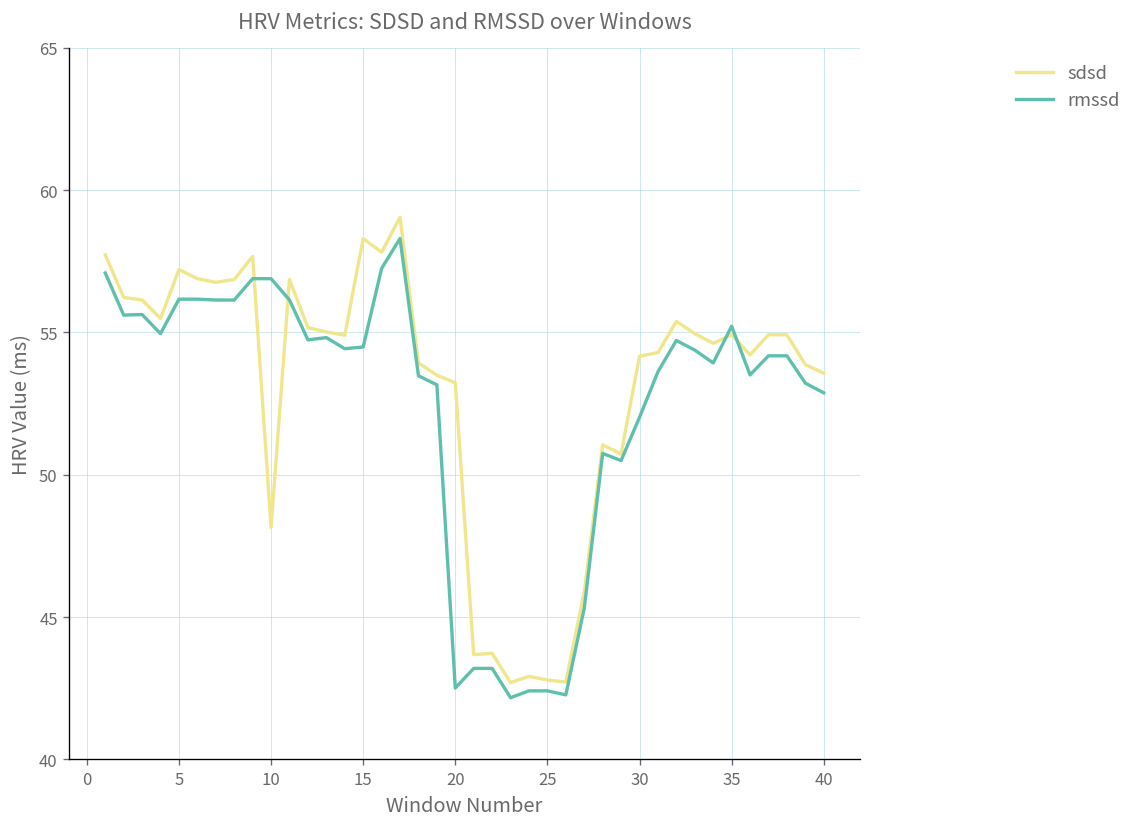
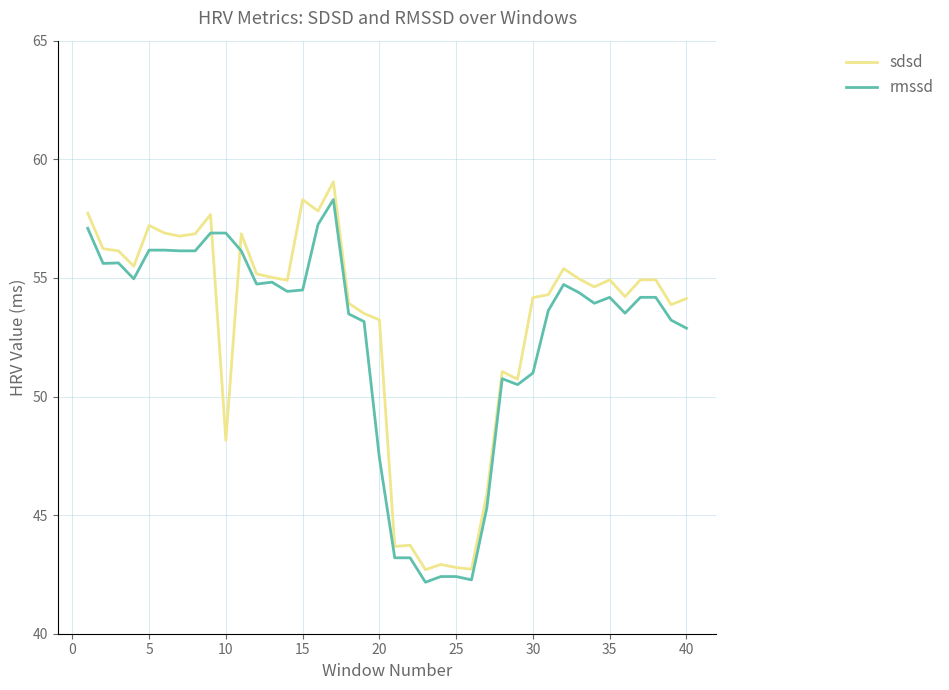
rmssd, 20: 42.5 -> 47.4
rmssd, 30: 52.0 -> 51.0
rmssd, 35: 55.2 -> 54.2
sdsd, 40: 53.6 -> 54.1
